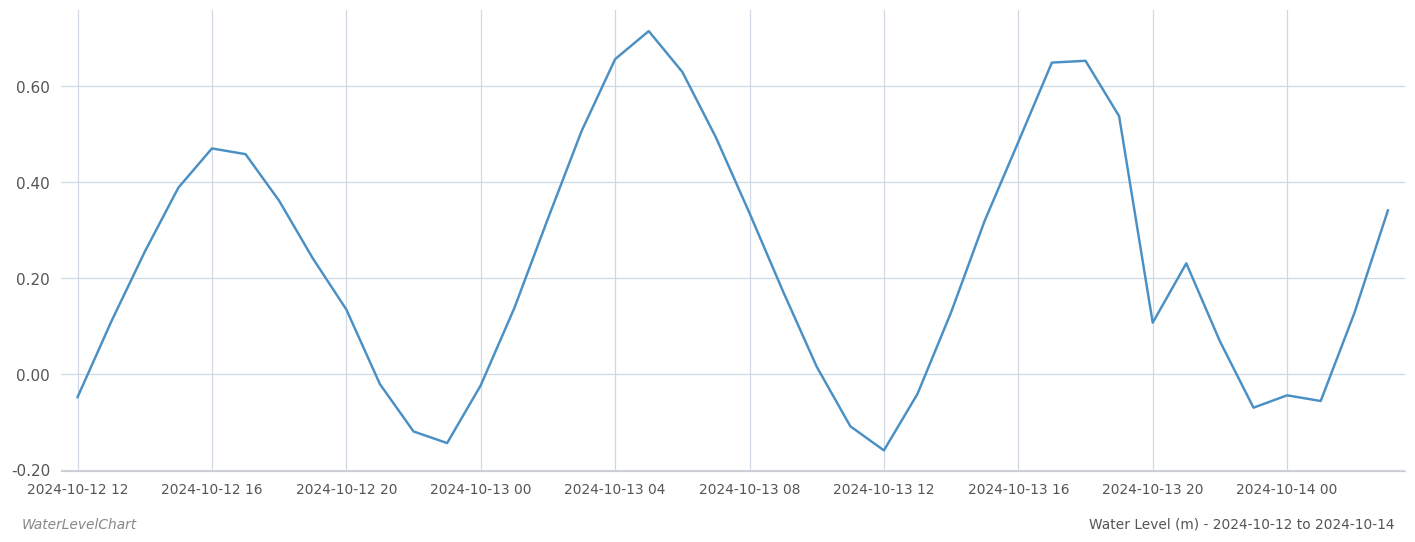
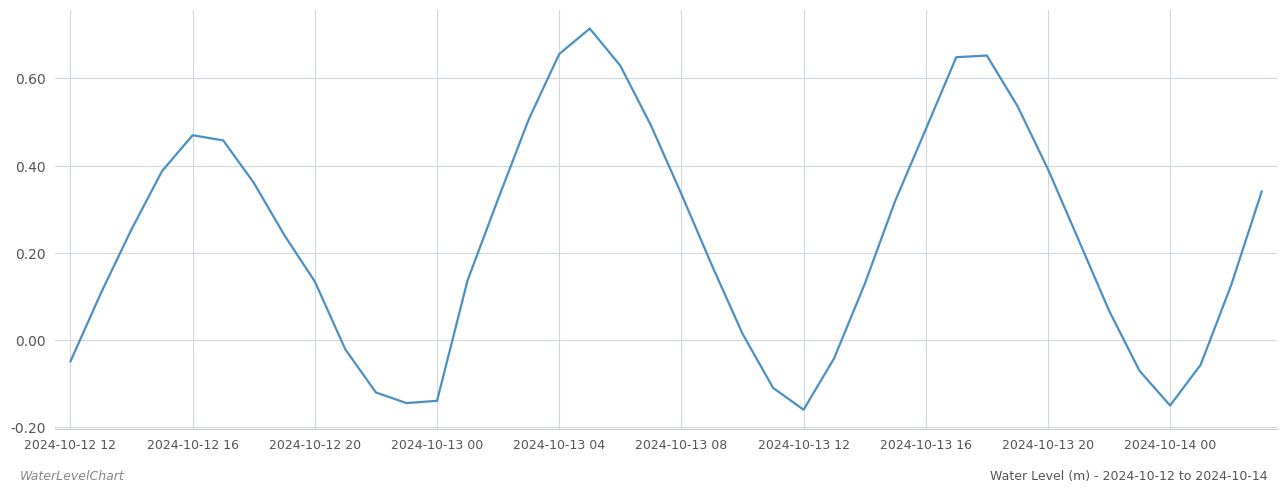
2024-10-13 00: -0.02 -> -0.14
2024-10-13 20: 0.11 -> 0.39
2024-10-14 00: -0.05 -> -0.15
